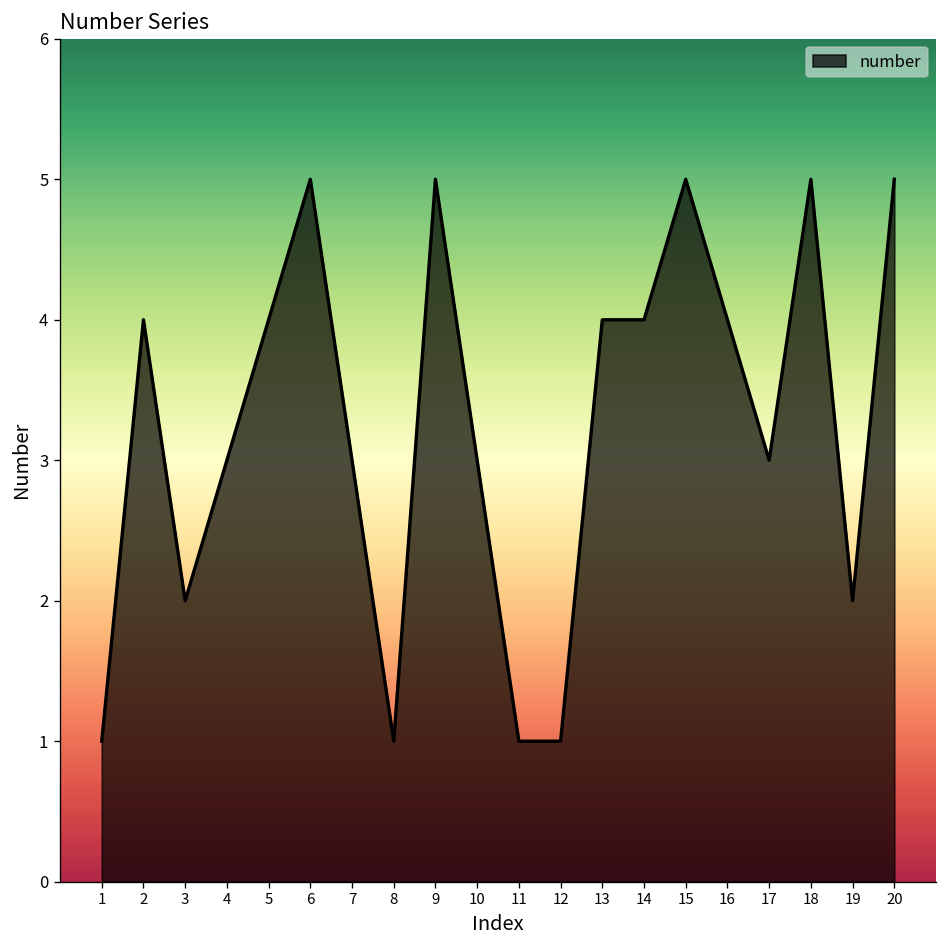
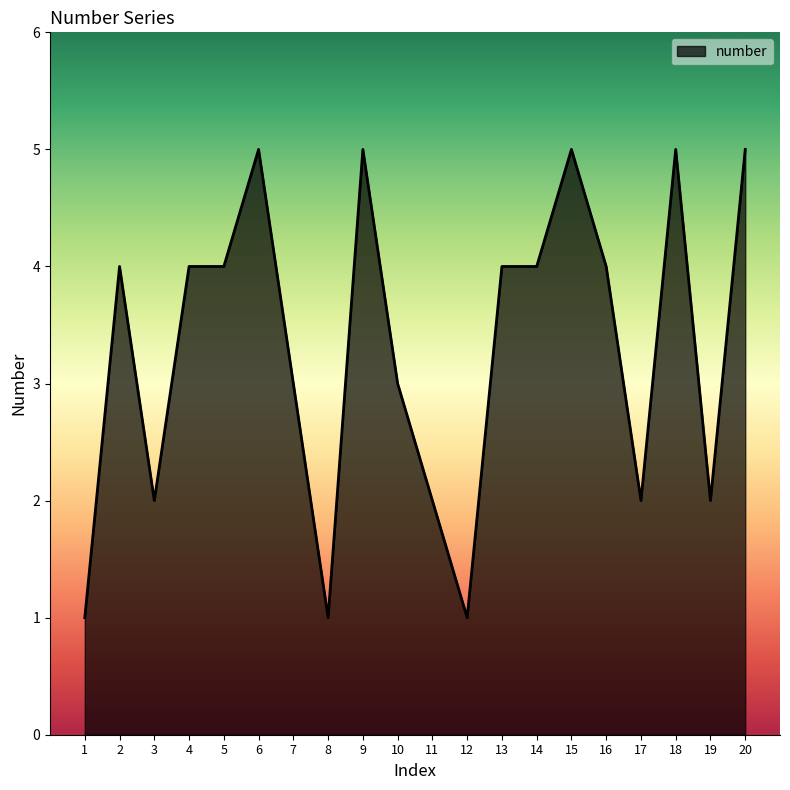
4: 3 -> 4
11: 1 -> 2
17: 3 -> 2
